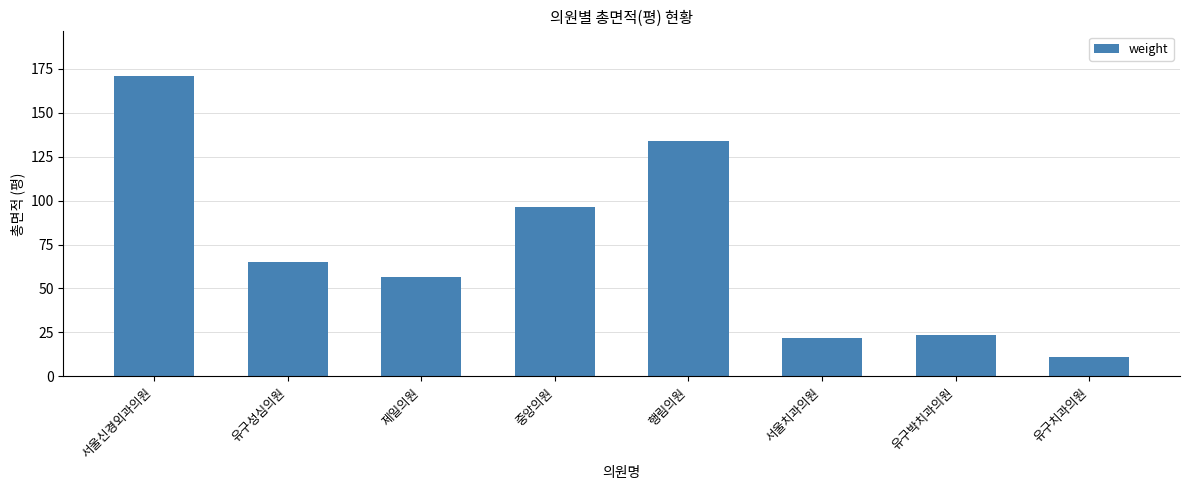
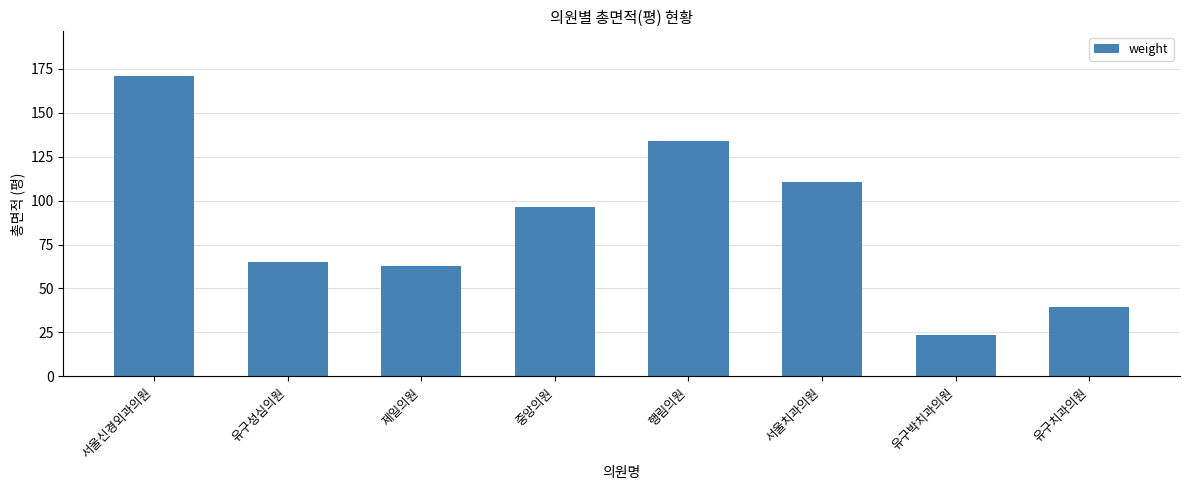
제일의원: 56 -> 63
서울치과의원: 22 -> 111
유구치과의원: 11 -> 40
